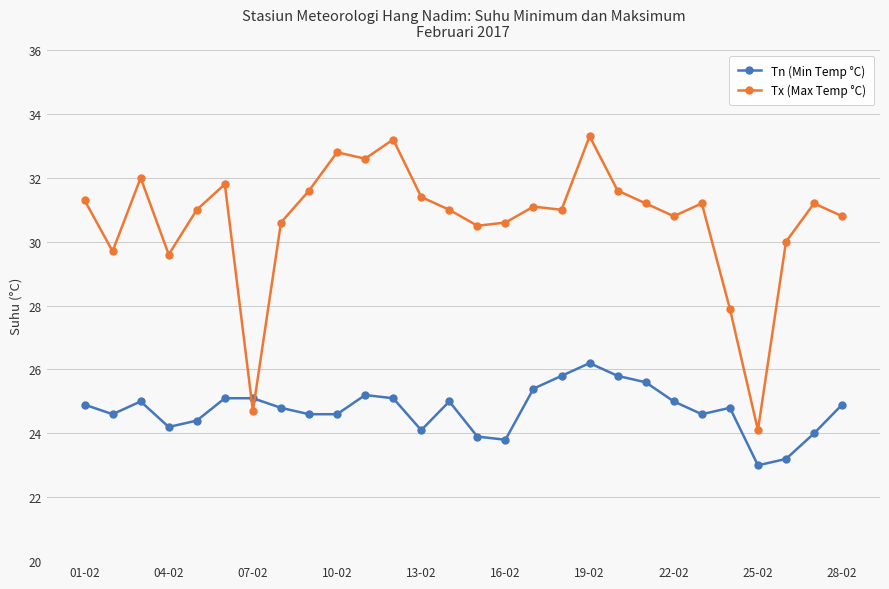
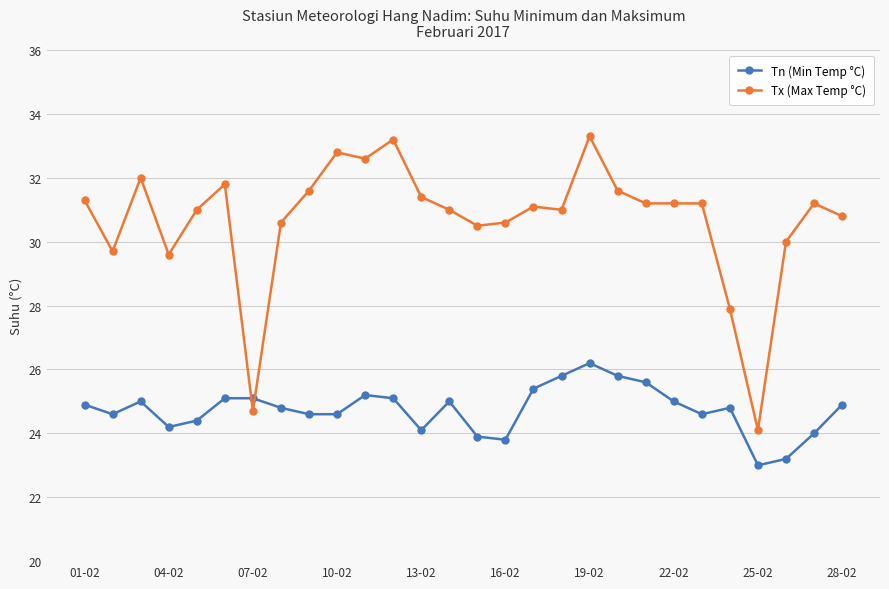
Tx (Max Temp °C), 22-02: 30.8 -> 31.2
